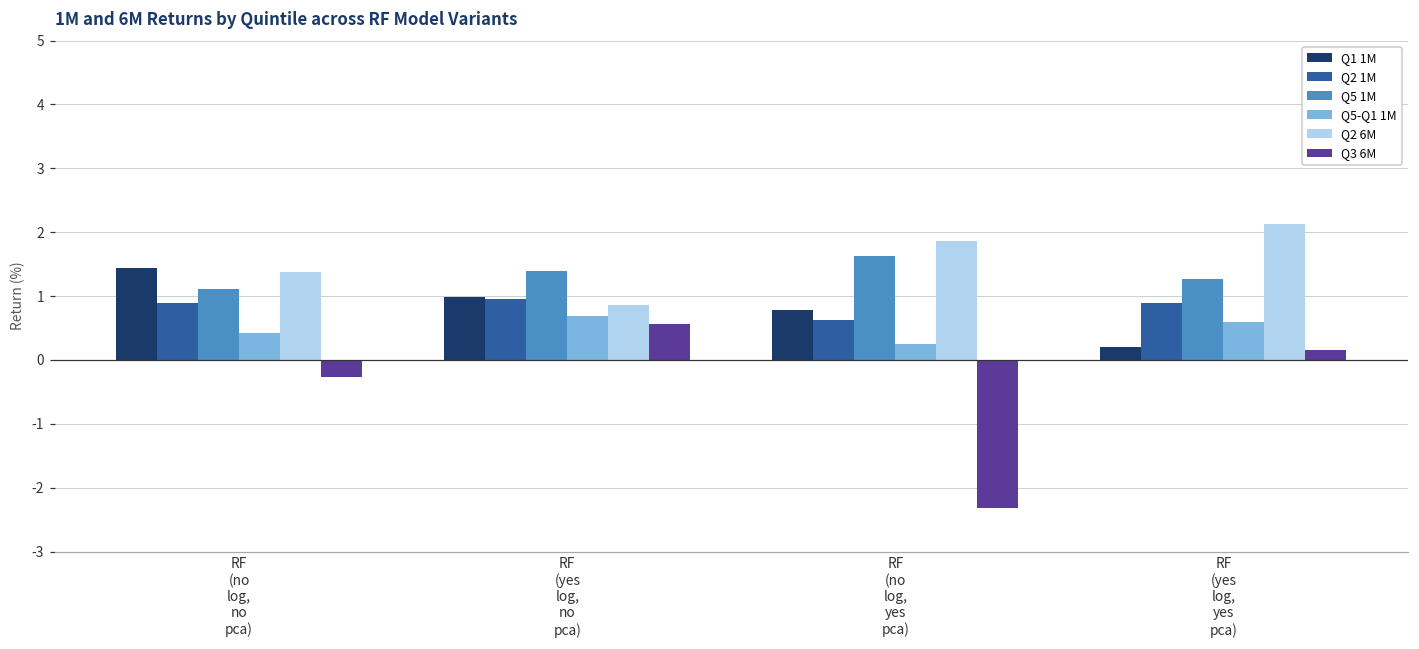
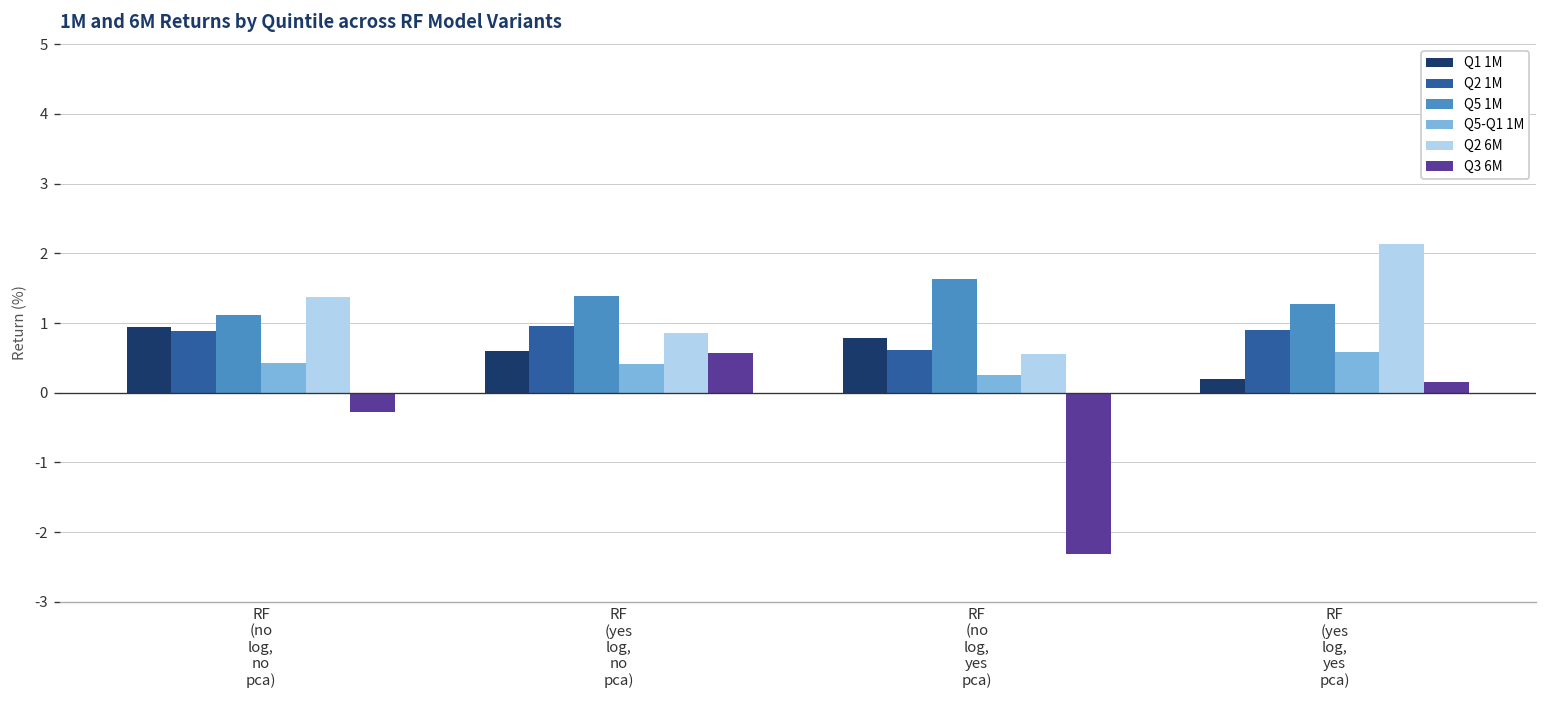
Q1 1M, RF (no log, no pca): 1.4 -> 1.0
Q1 1M, RF (yes log, no pca): 1.0 -> 0.6
Q5-Q1 1M, RF (yes log, no pca): 0.7 -> 0.4
Q2 6M, RF (no log, yes pca): 1.9 -> 0.6
